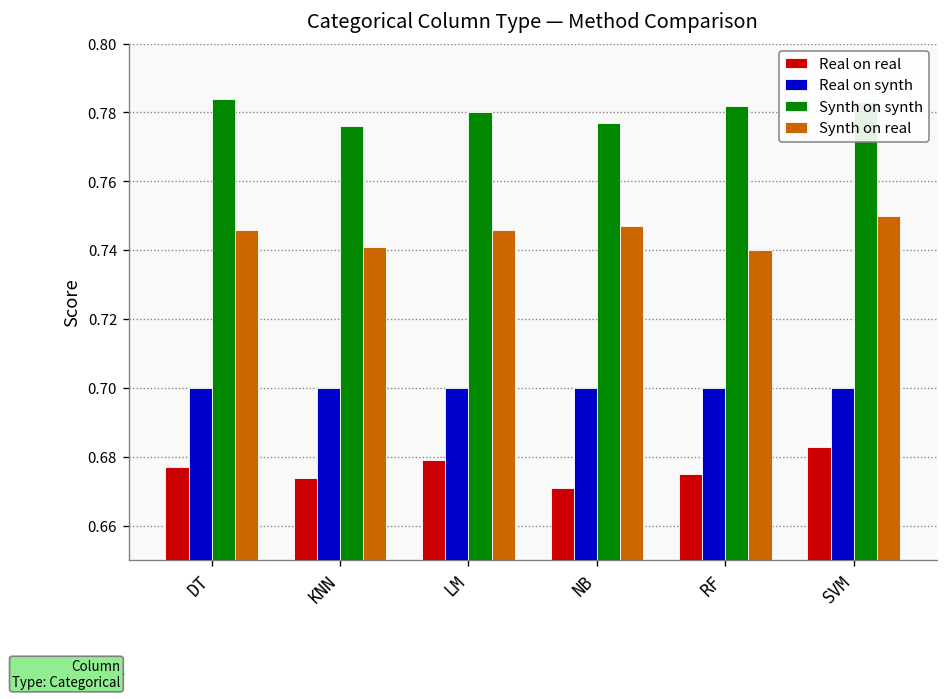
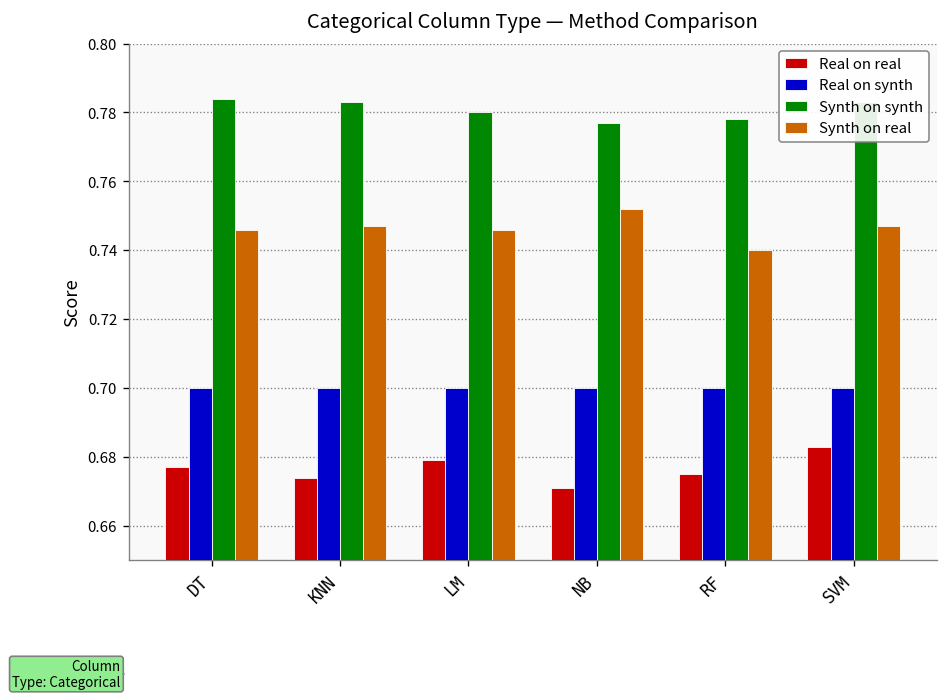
Synth on synth, KNN: 0.776 -> 0.783
Synth on real, KNN: 0.741 -> 0.747
Synth on real, NB: 0.747 -> 0.752
Synth on synth, RF: 0.782 -> 0.778
Synth on real, SVM: 0.750 -> 0.747
